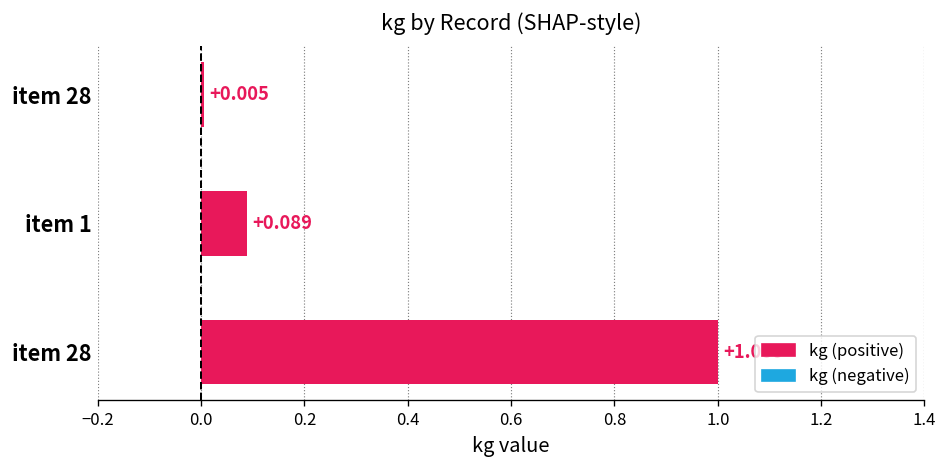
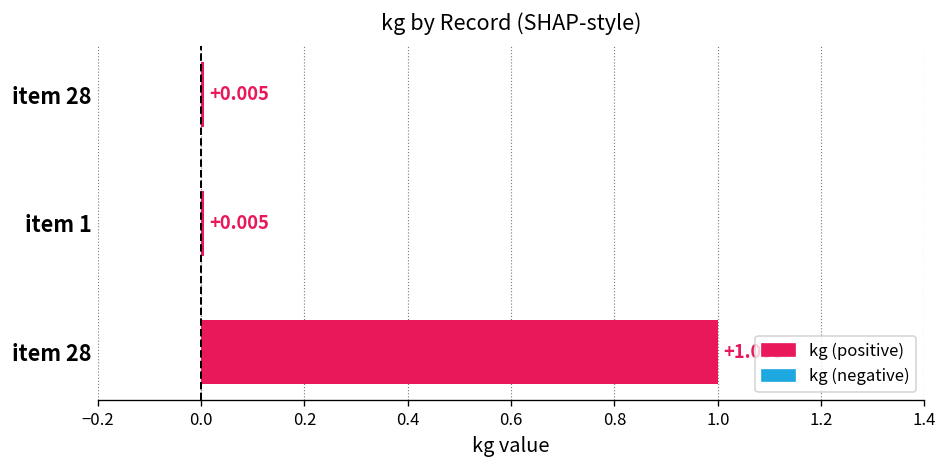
item 1: +0.089 -> +0.005
